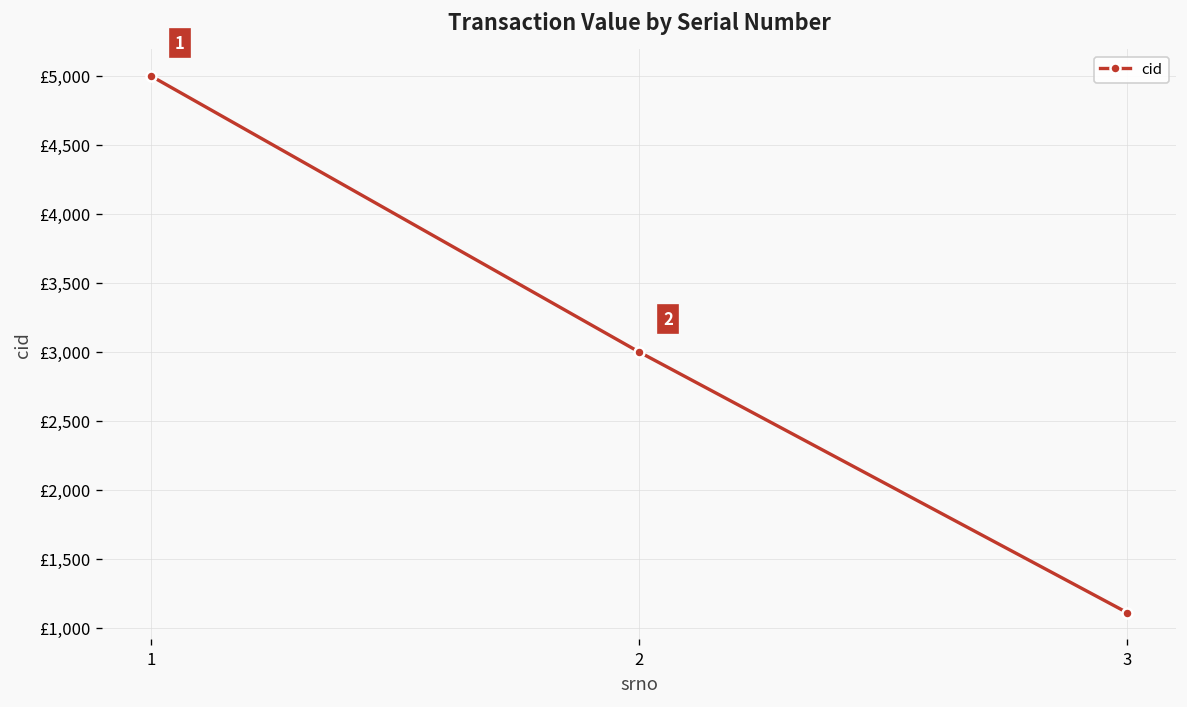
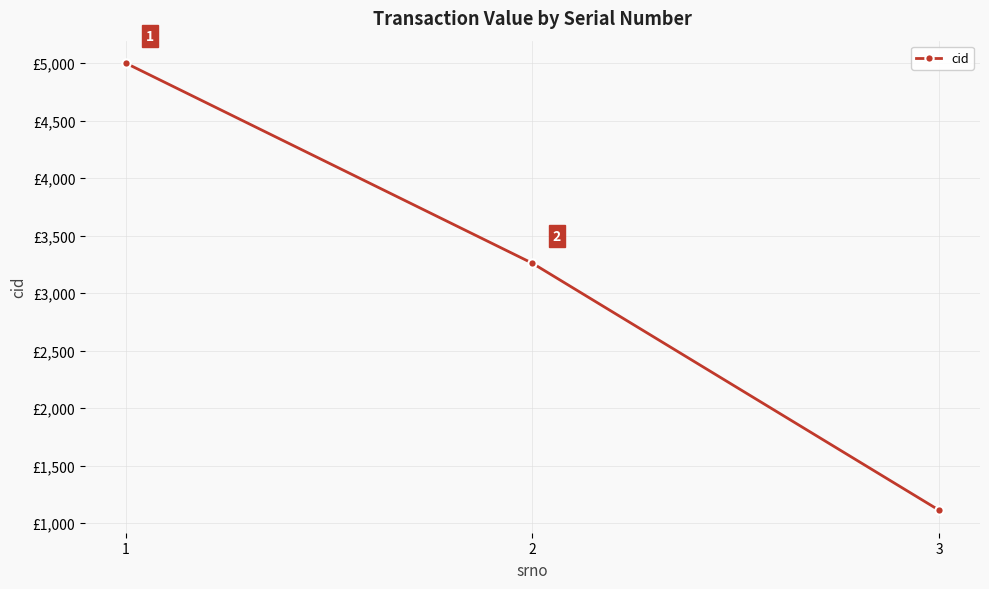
2: £3,000 -> £3,260
